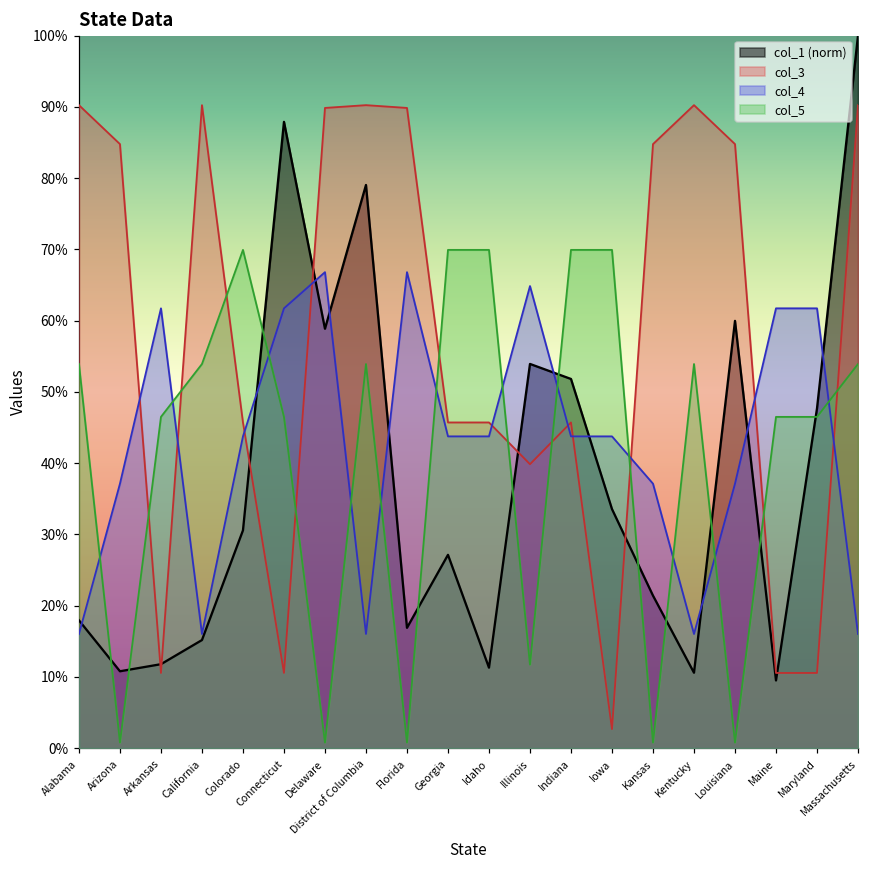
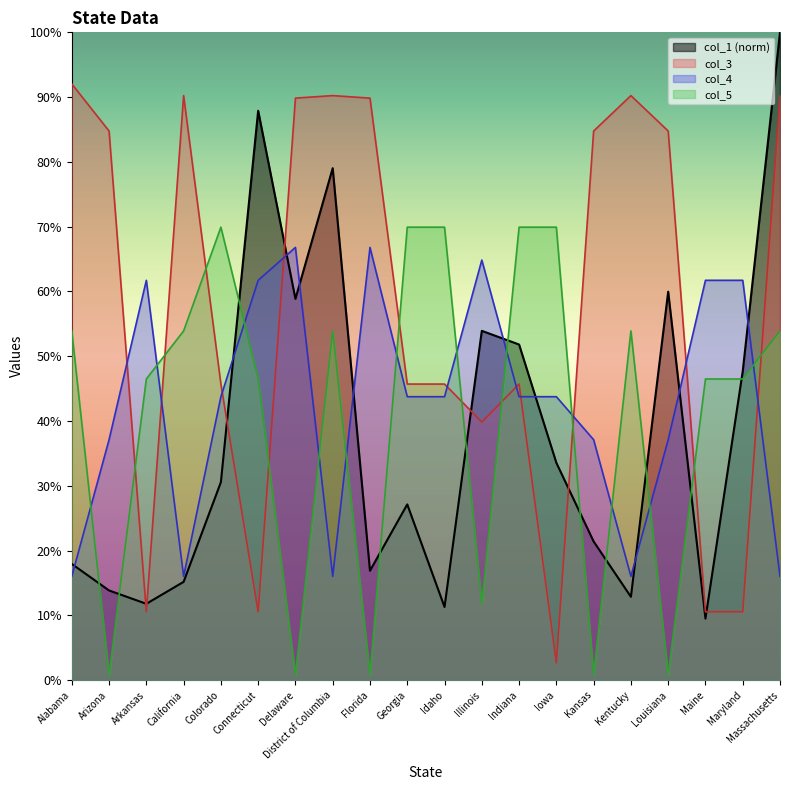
col_3, Alabama: 90% -> 92%
col_1 (norm), Arizona: 11% -> 14%
col_1 (norm), Kentucky: 11% -> 13%
